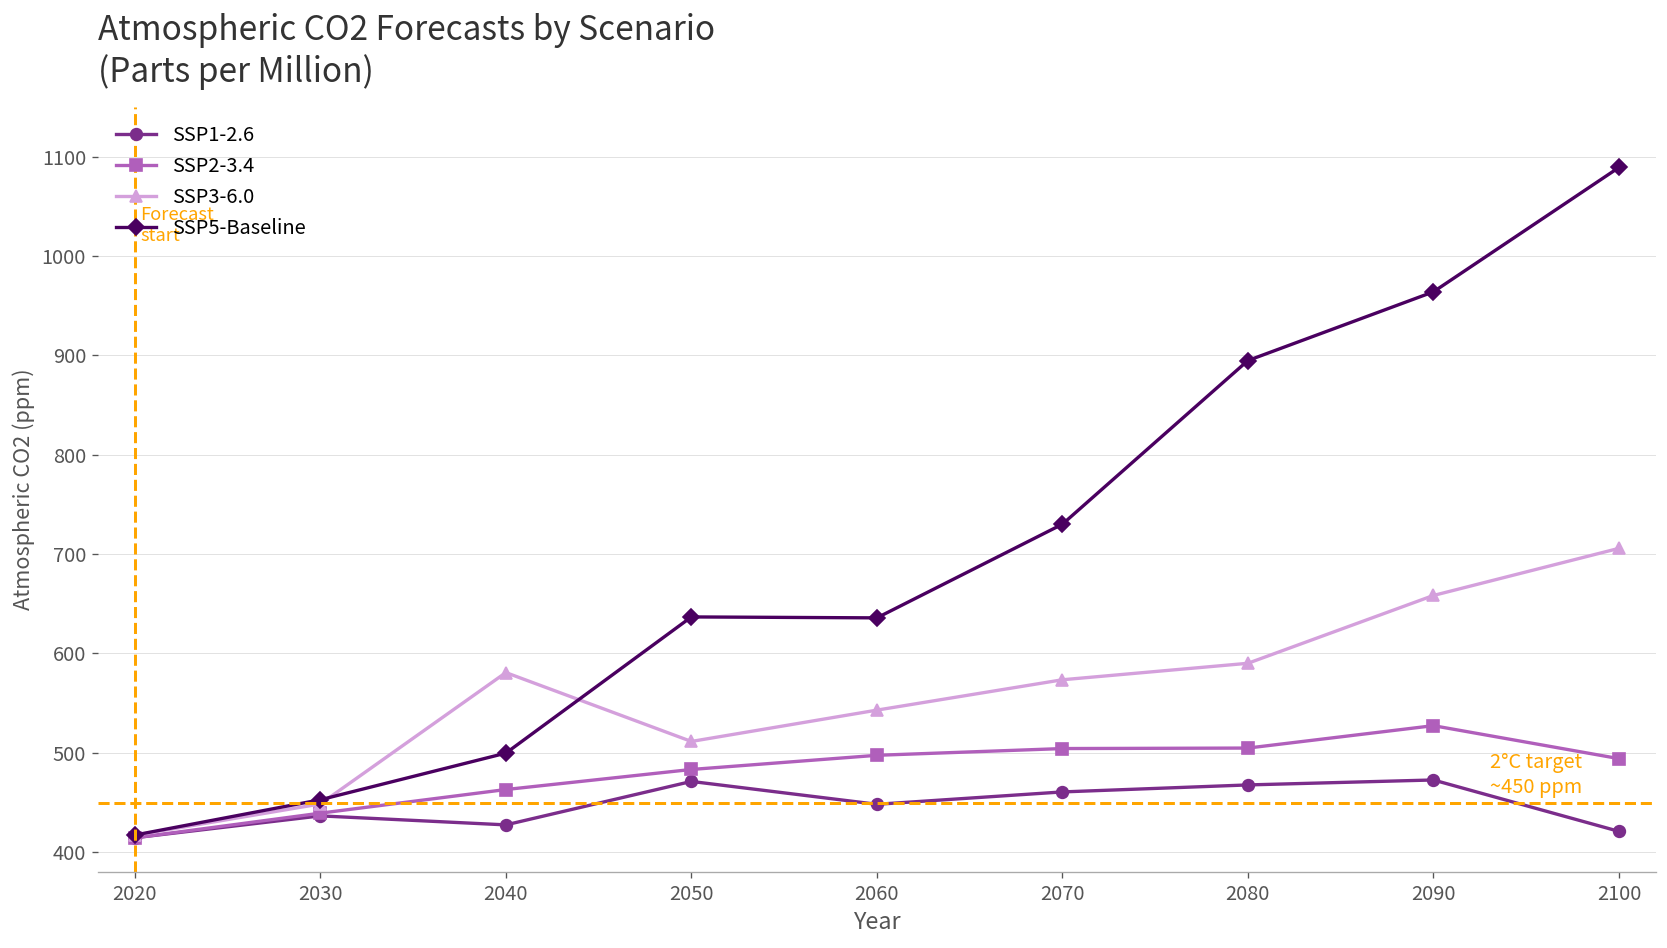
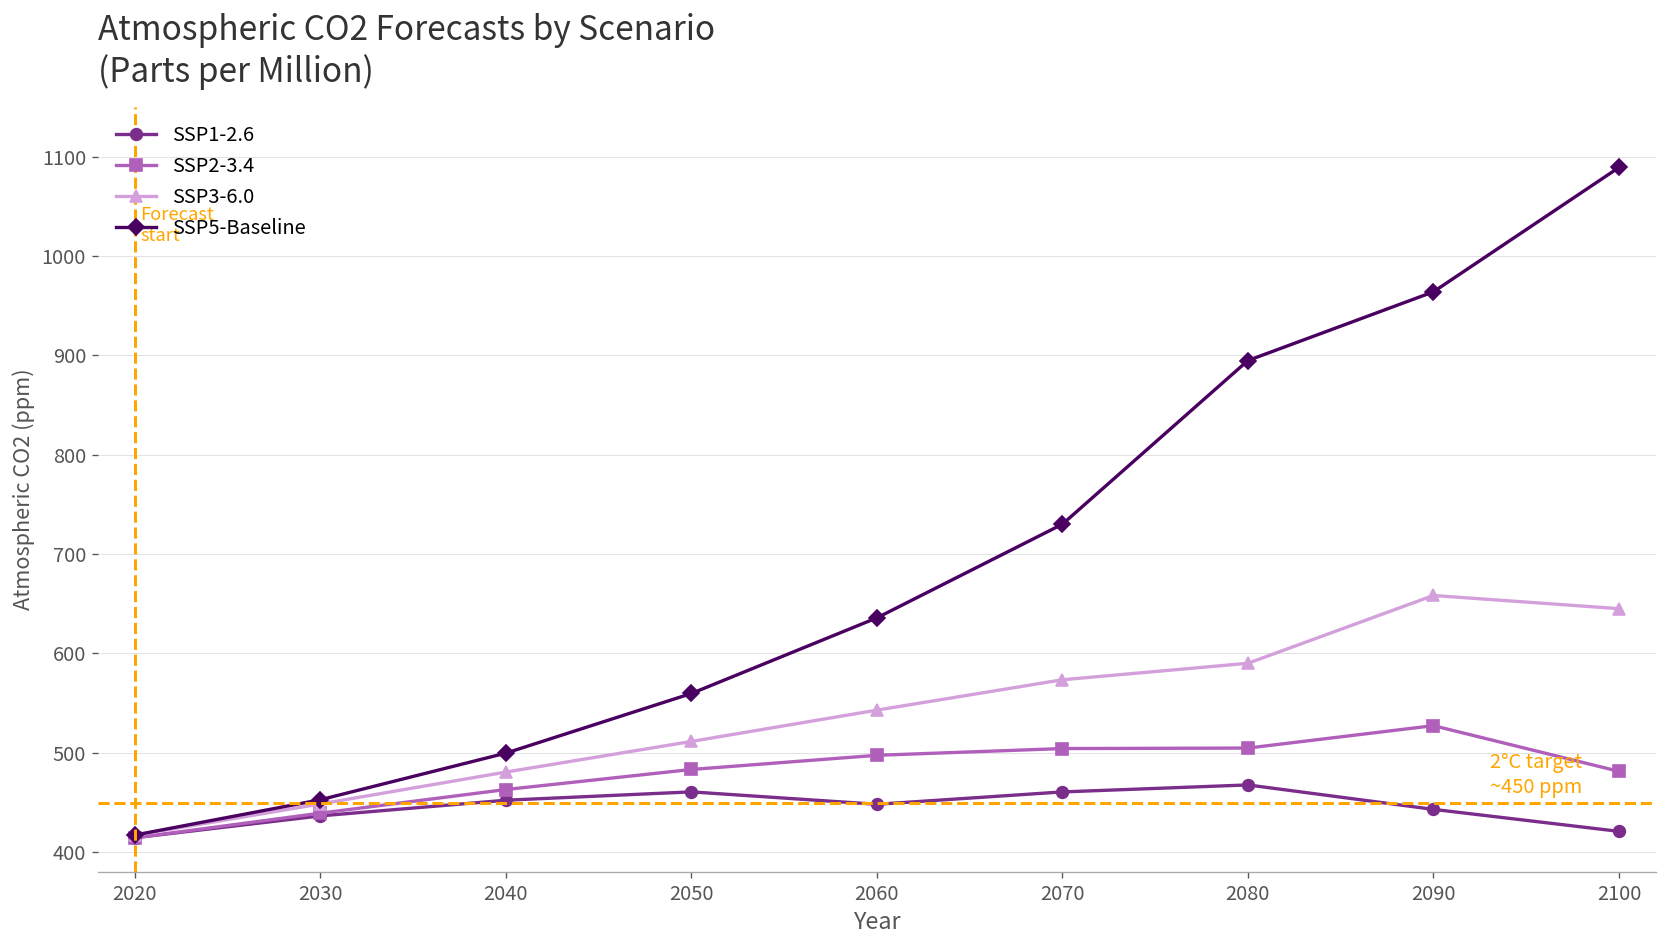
SSP1-2.6, 2040: 430 -> 450
SSP3-6.0, 2040: 580 -> 480
SSP1-2.6, 2050: 470 -> 460
SSP5-Baseline, 2050: 640 -> 560
SSP1-2.6, 2090: 470 -> 440
SSP2-3.4, 2100: 490 -> 480
SSP3-6.0, 2100: 710 -> 650
